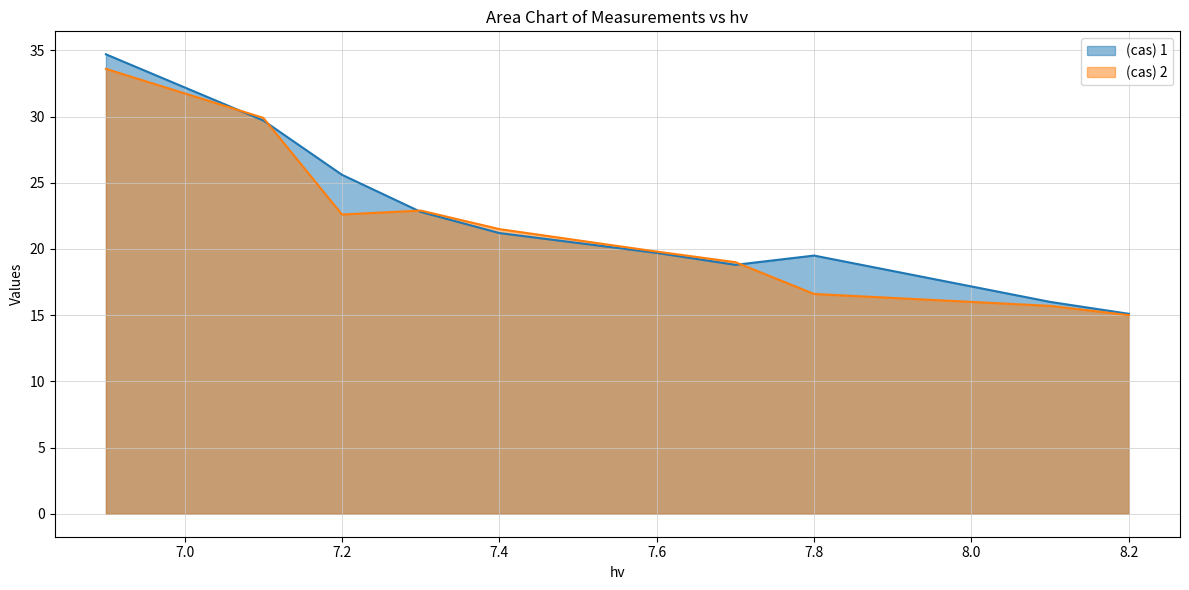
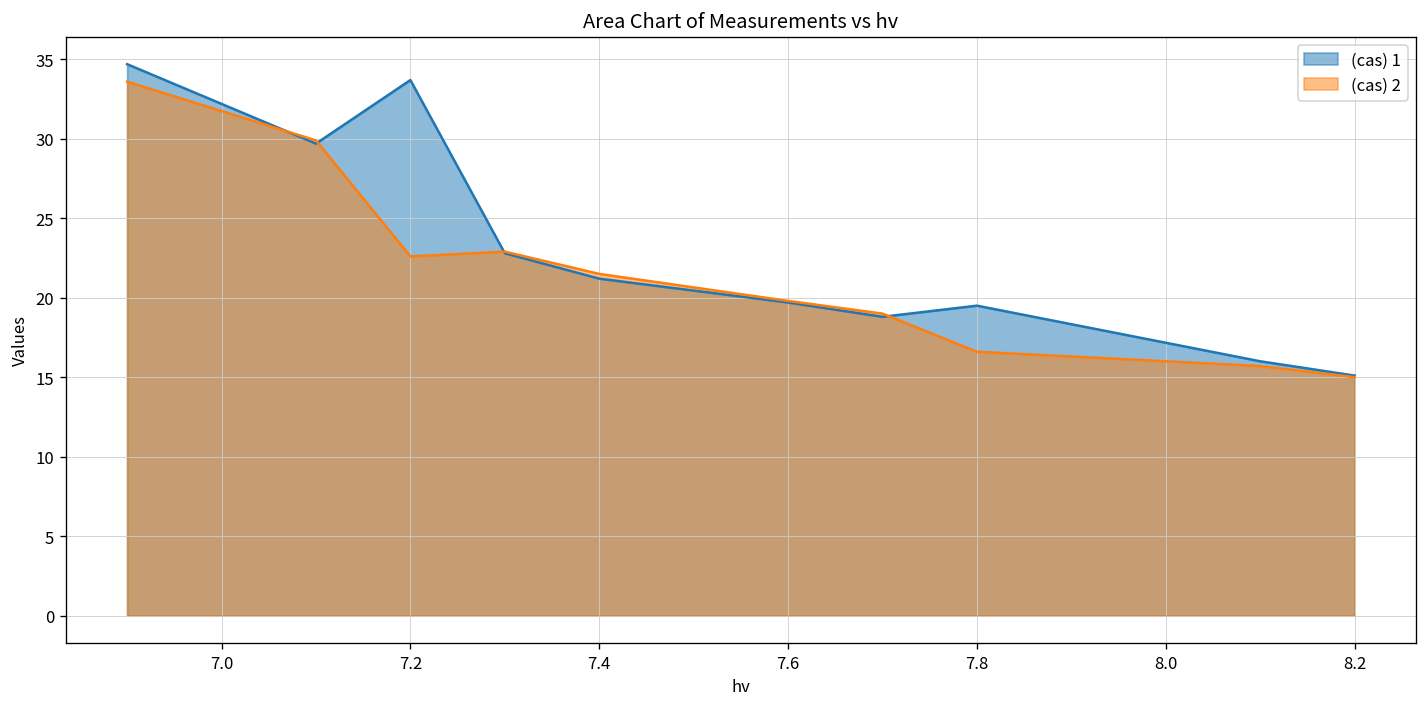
(cas) 1, 7.2: 25.6 -> 33.7
